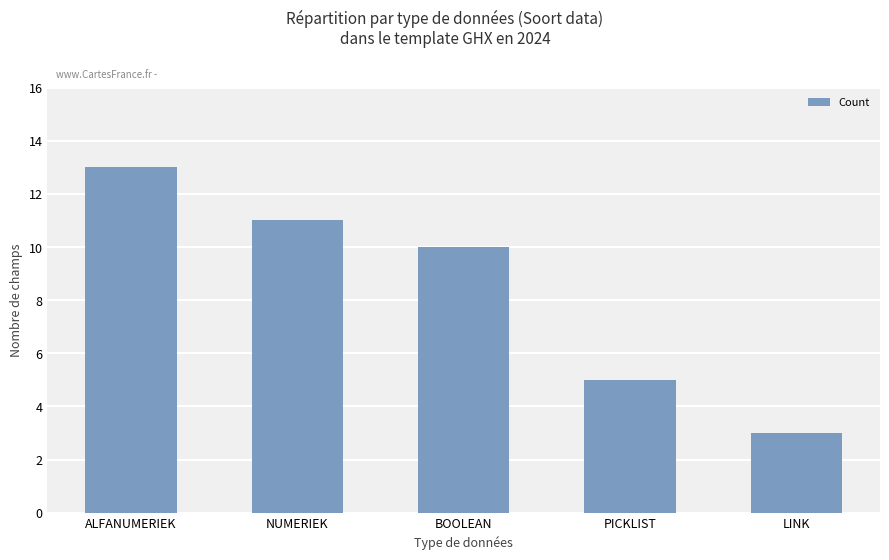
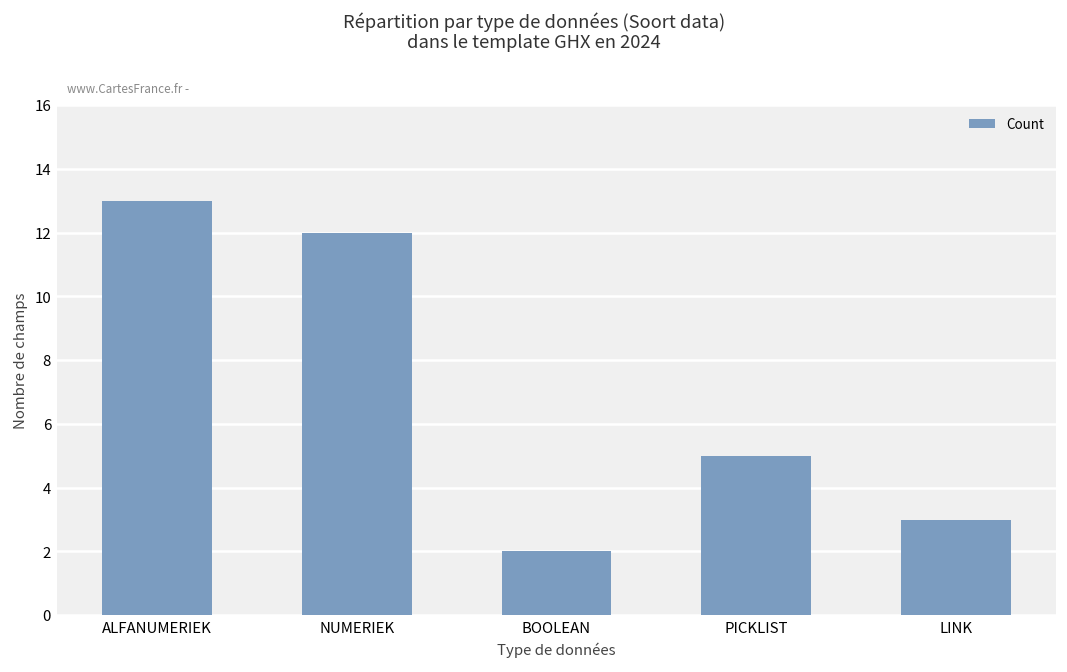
NUMERIEK: 11 -> 12
BOOLEAN: 10 -> 2
